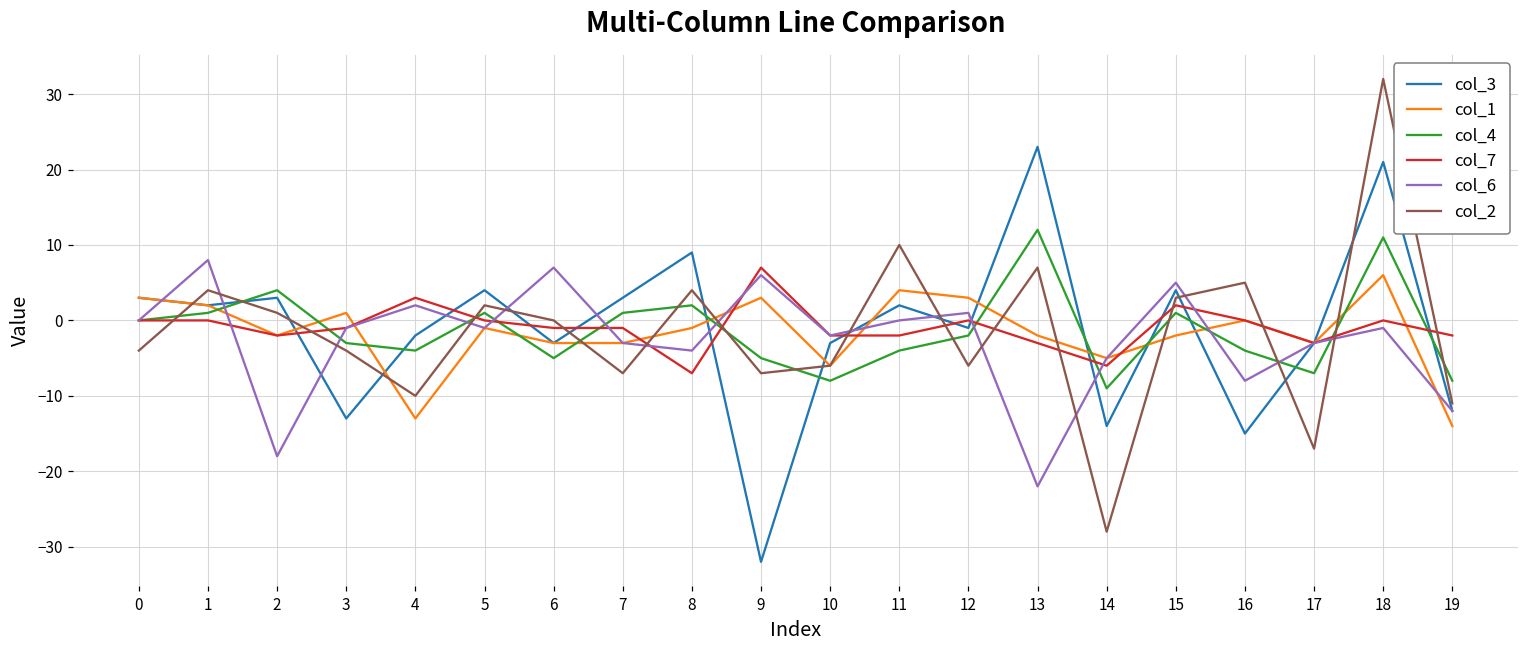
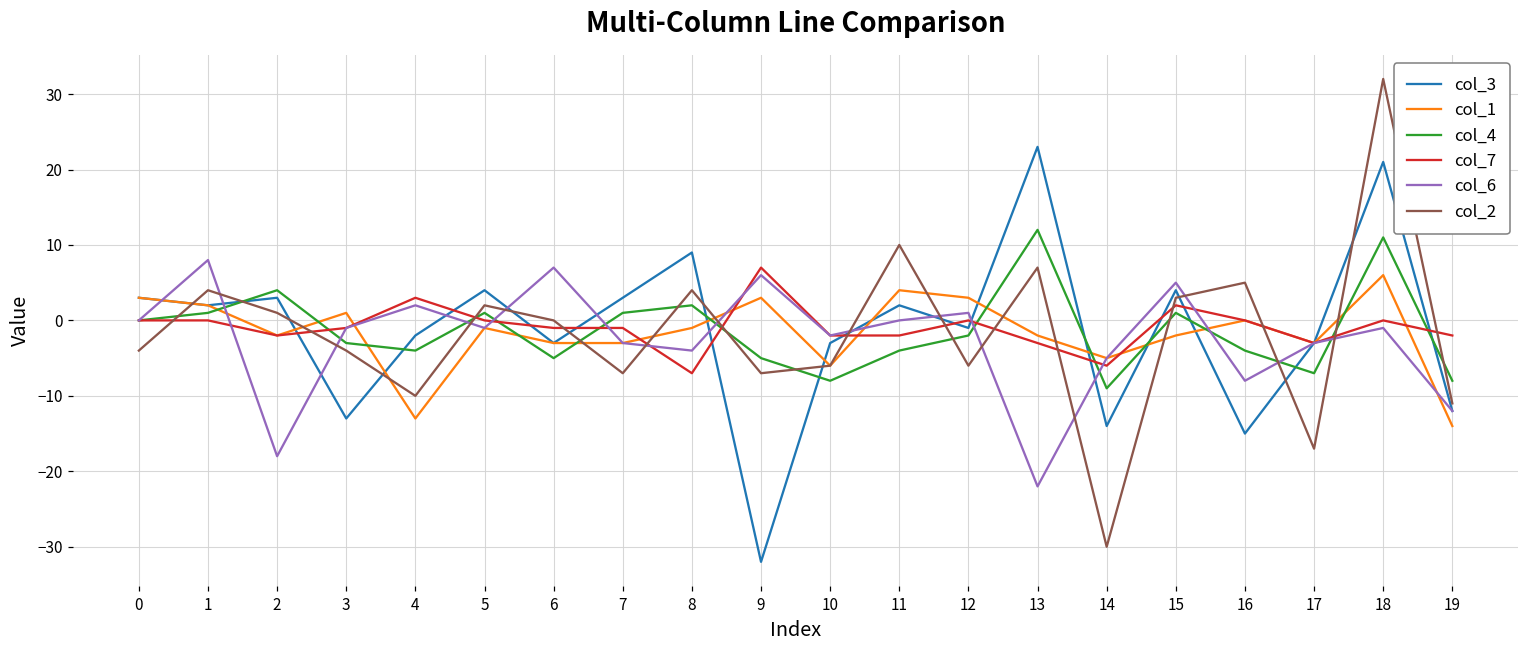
col_2, 14: -28 -> -30
